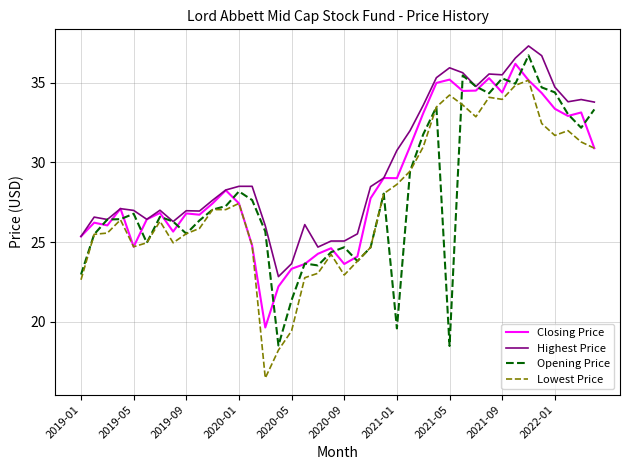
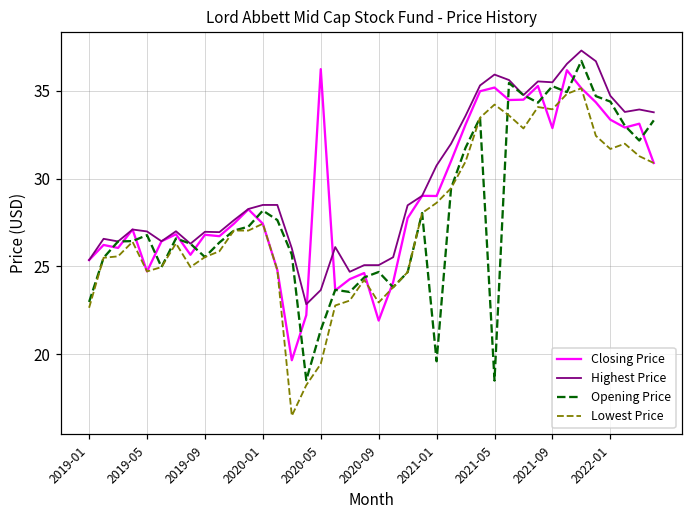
Closing Price, 2020-05: 23.3 -> 36.2
Closing Price, 2020-09: 23.6 -> 21.9
Closing Price, 2021-09: 34.4 -> 32.9
